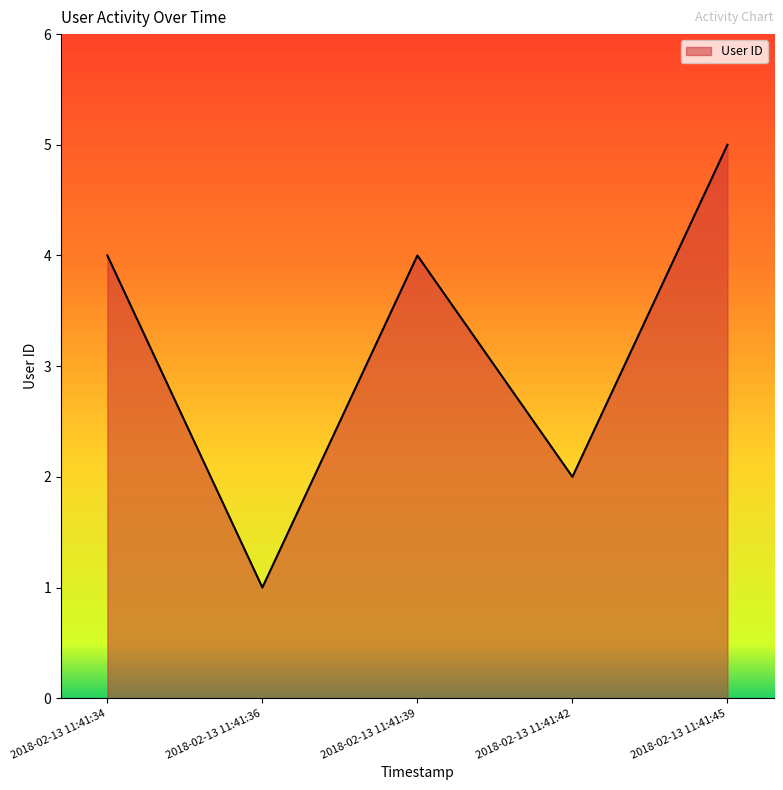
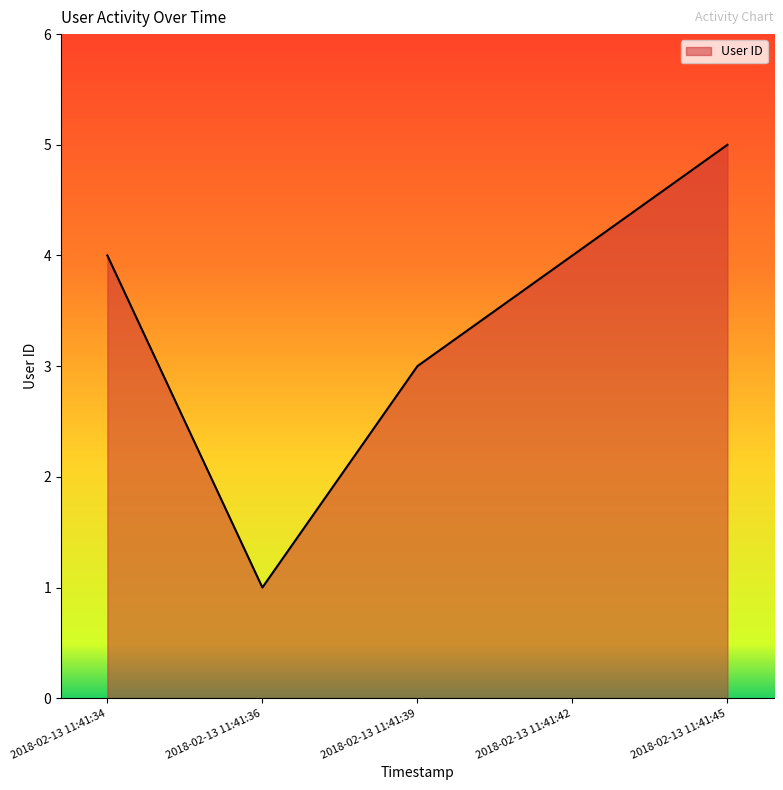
2018-02-13 11:41:39: 4 -> 3
2018-02-13 11:41:42: 2 -> 4
